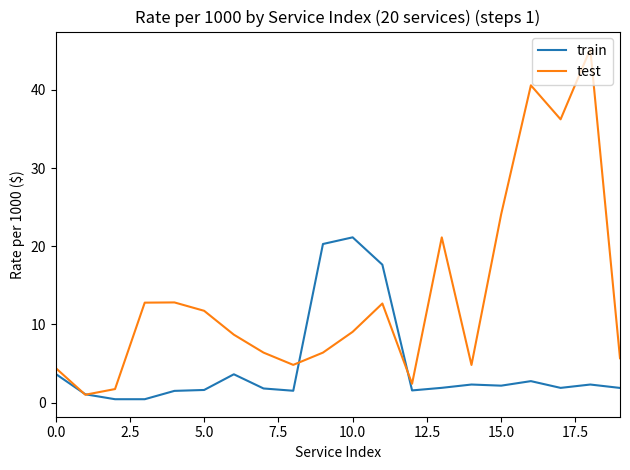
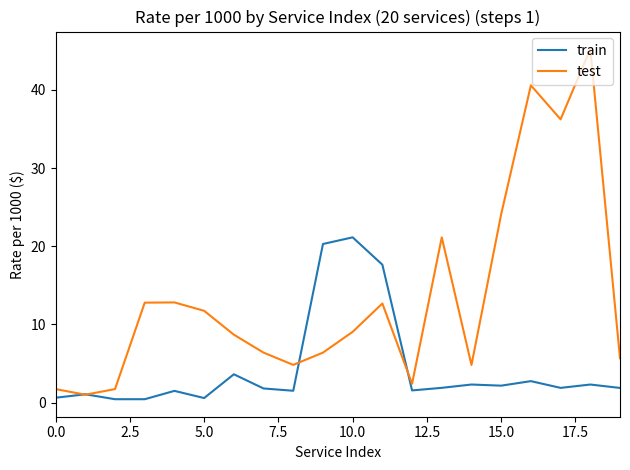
train, 0.0: 4 -> 1
test, 0.0: 4 -> 2
train, 5.0: 2 -> 1
